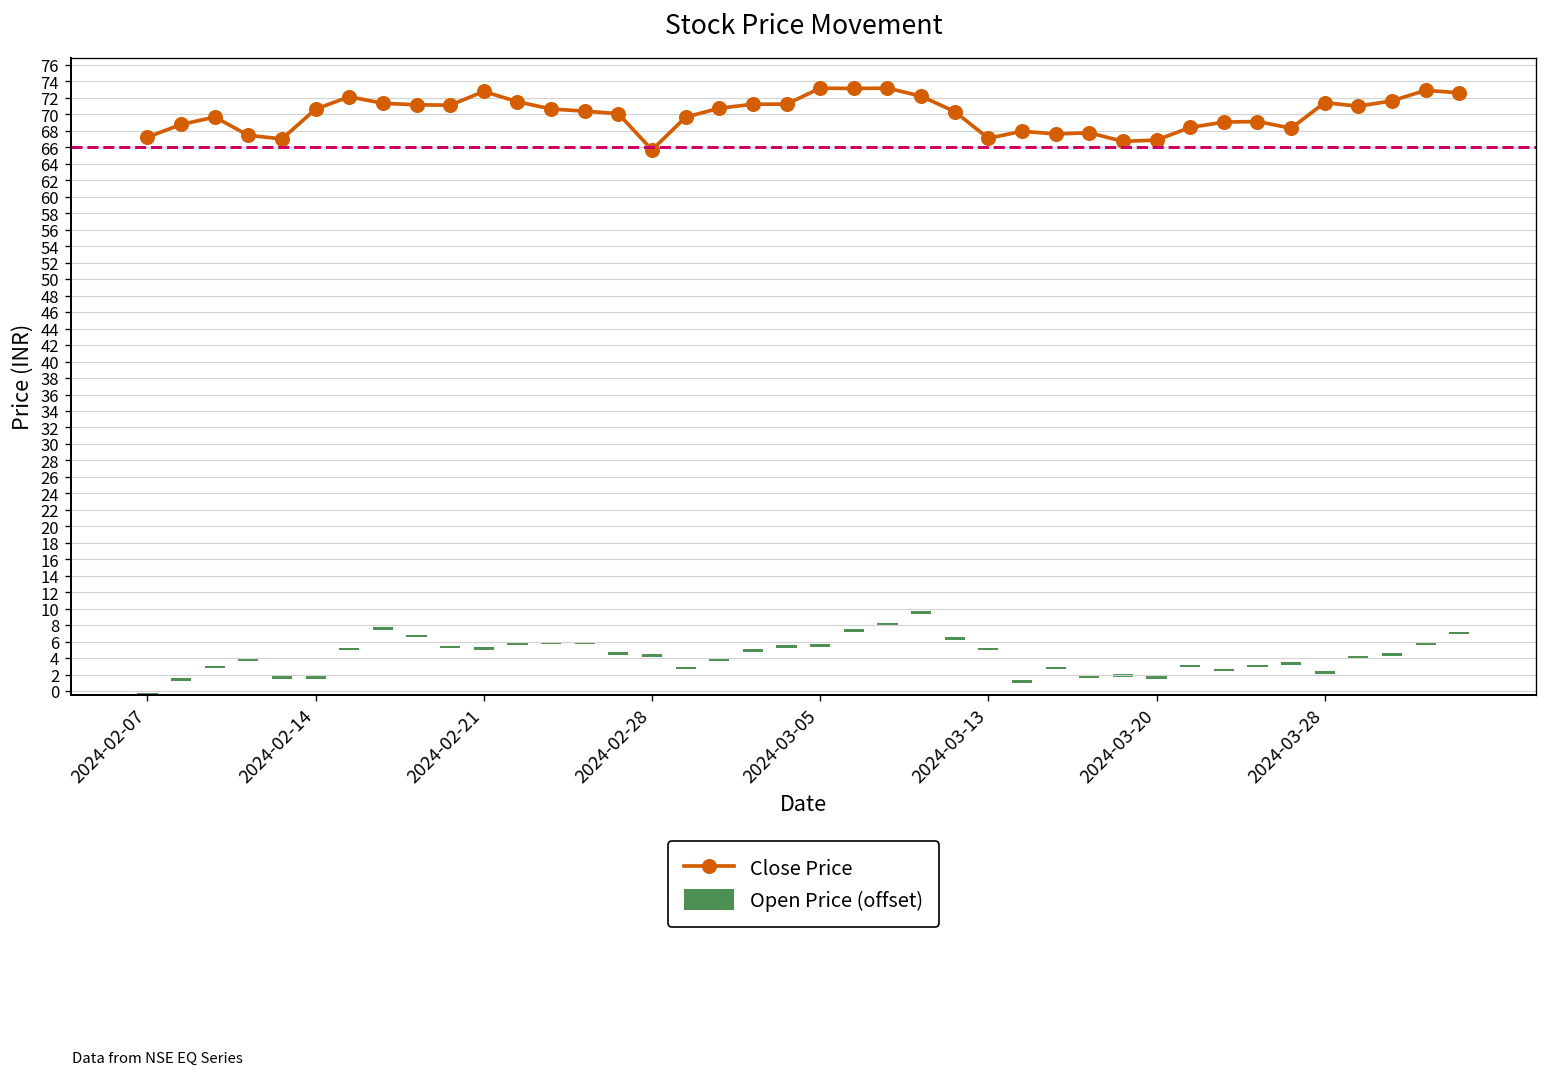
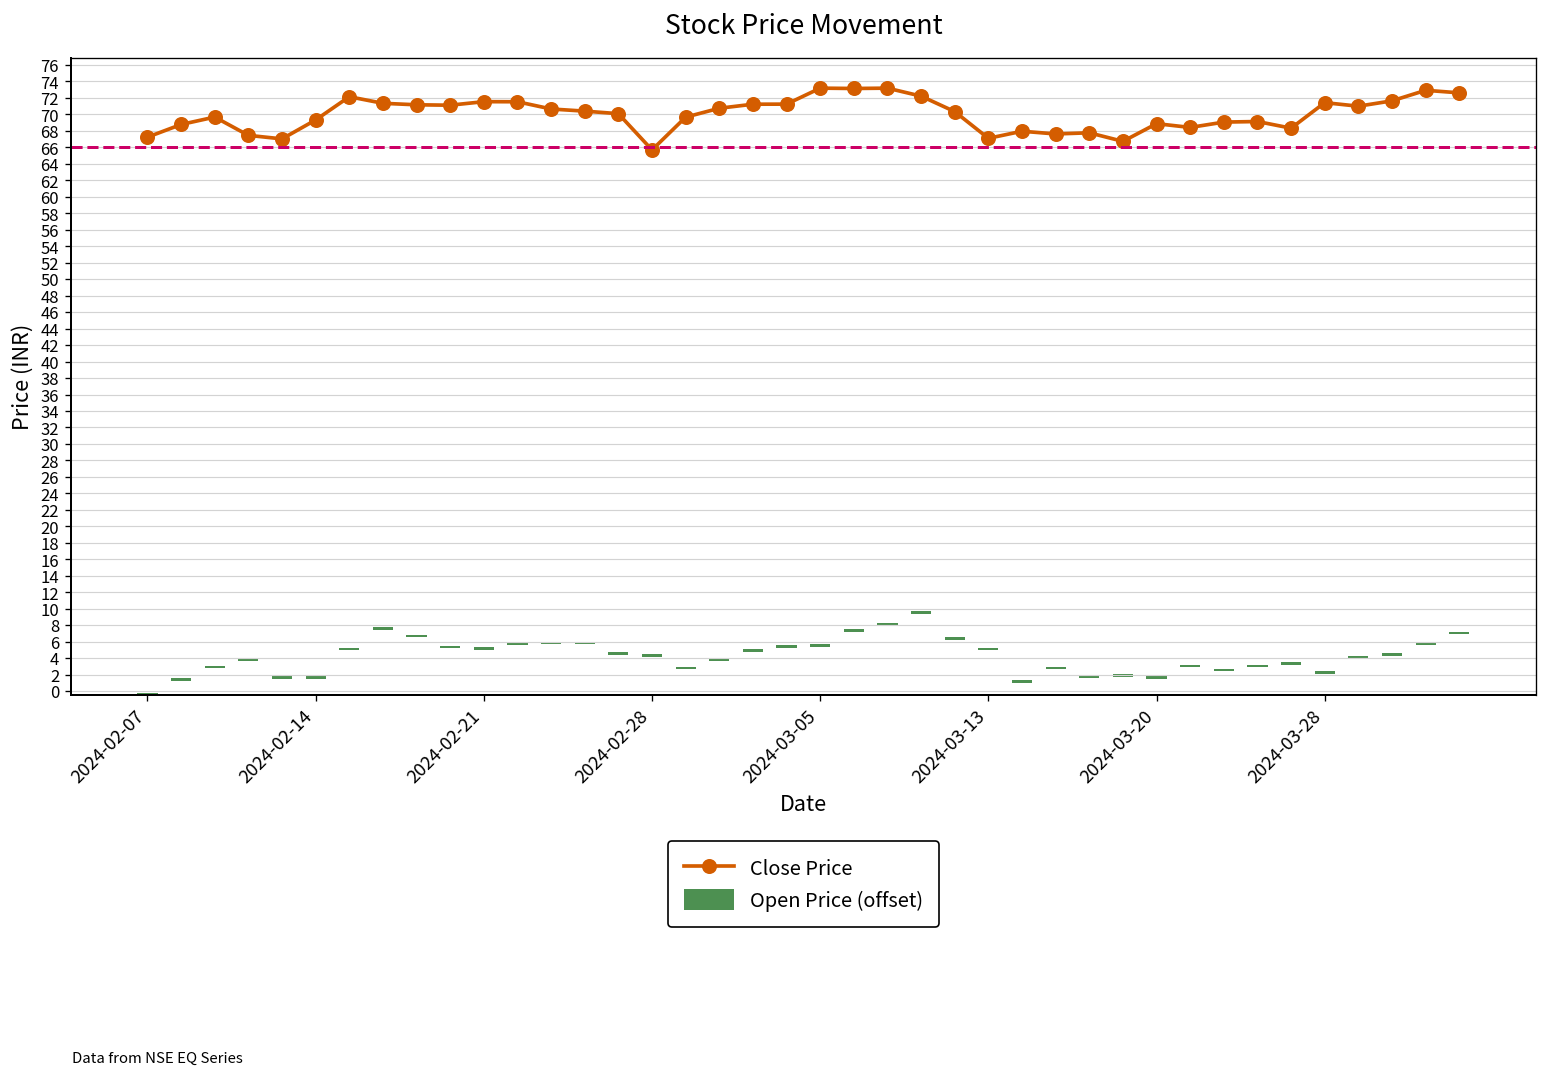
Close Price, 2024-02-14: 71 -> 69
Close Price, 2024-02-21: 73 -> 72
Close Price, 2024-03-20: 67 -> 69
